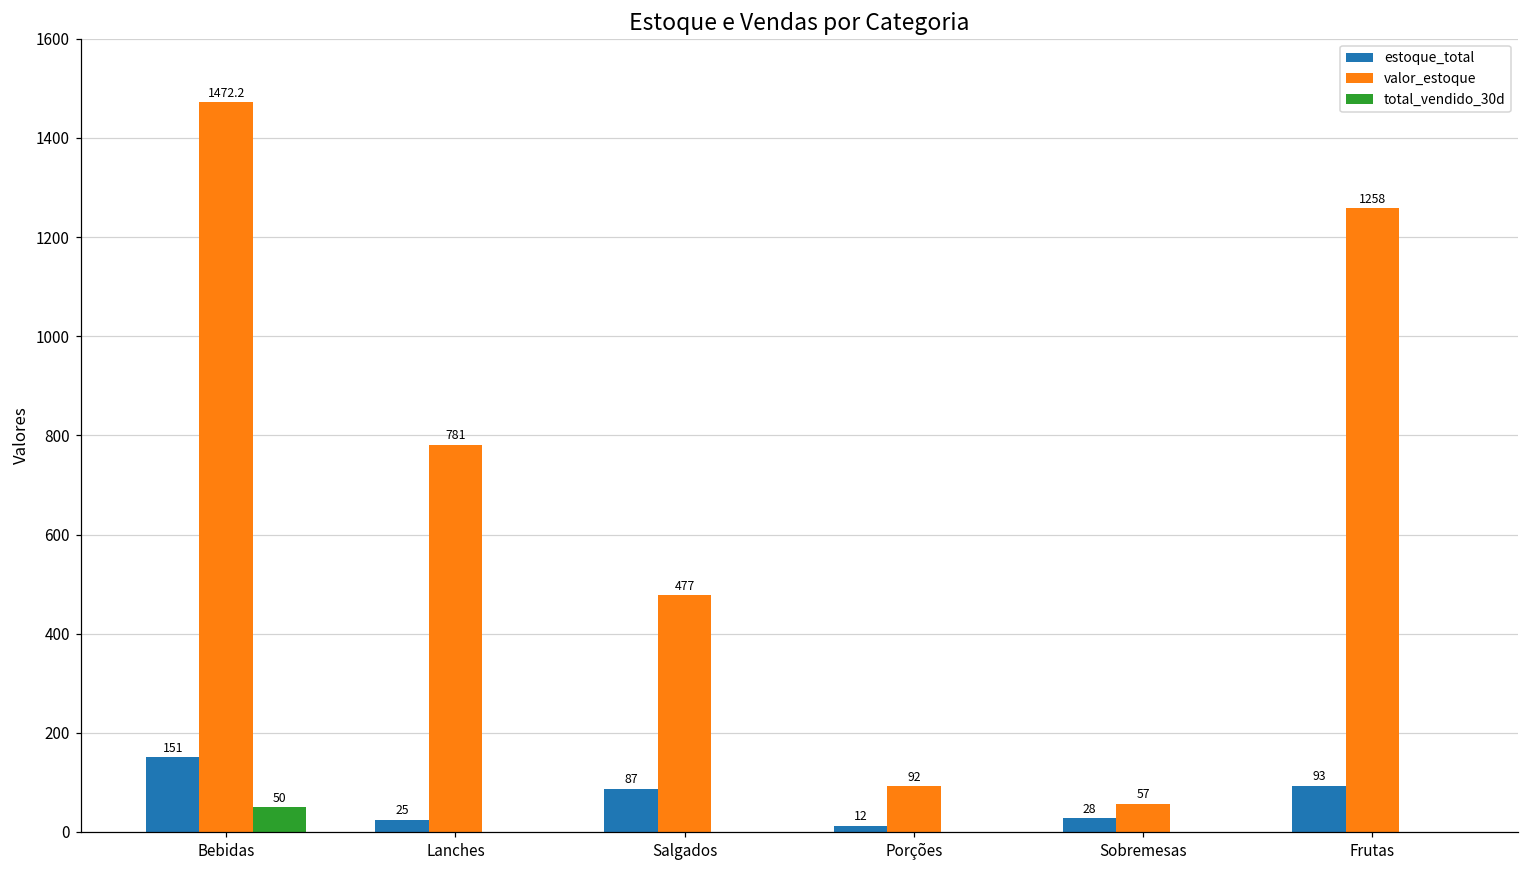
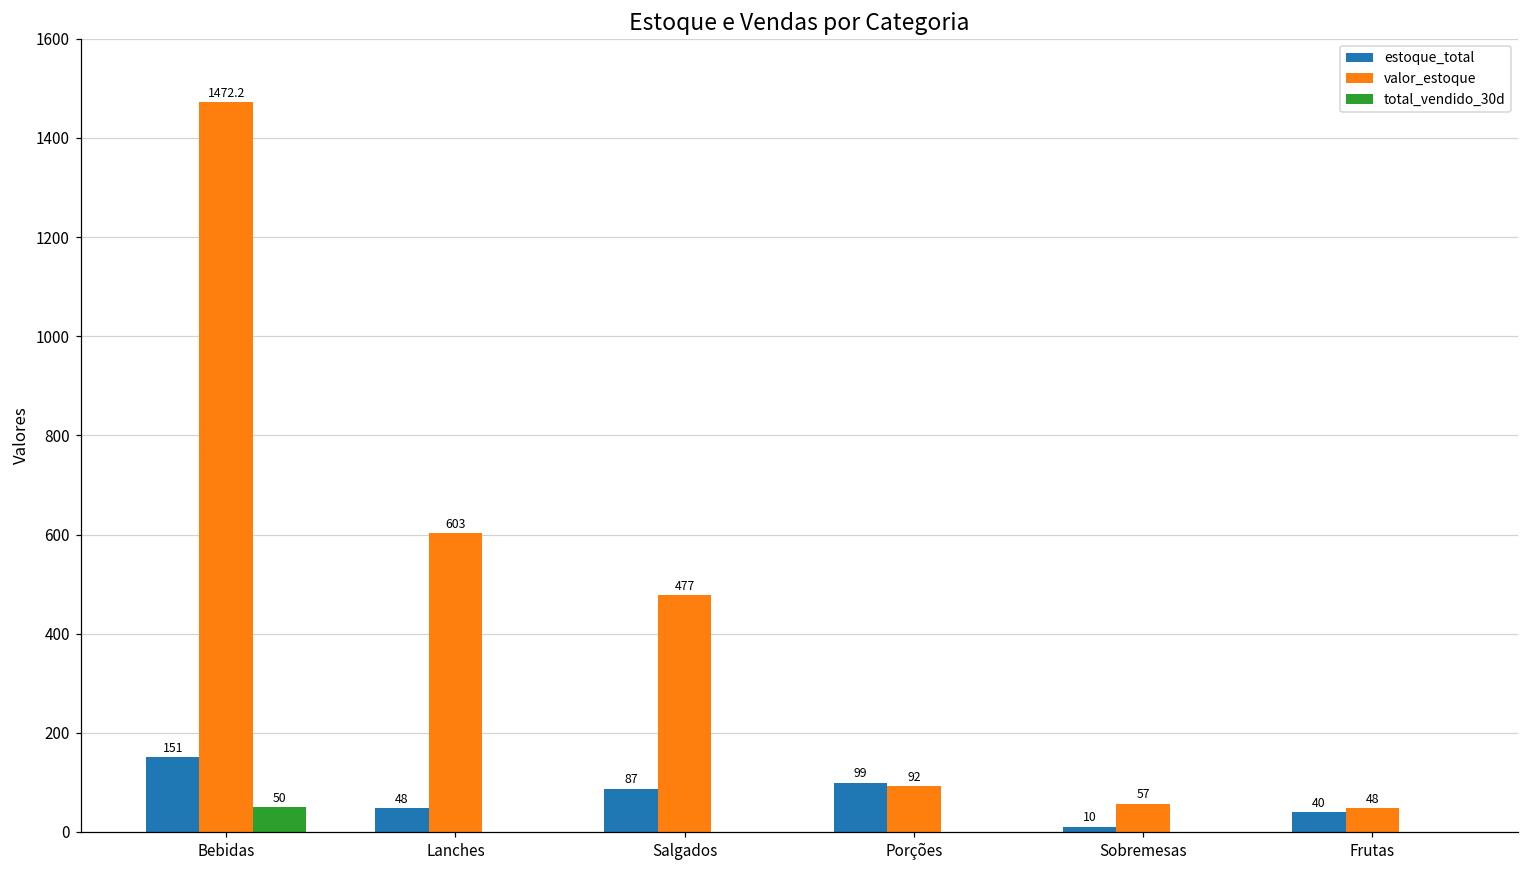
estoque_total, Lanches: 25 -> 48
valor_estoque, Lanches: 781 -> 603
estoque_total, Porções: 12 -> 99
estoque_total, Sobremesas: 28 -> 10
estoque_total, Frutas: 93 -> 40
valor_estoque, Frutas: 1258 -> 48
